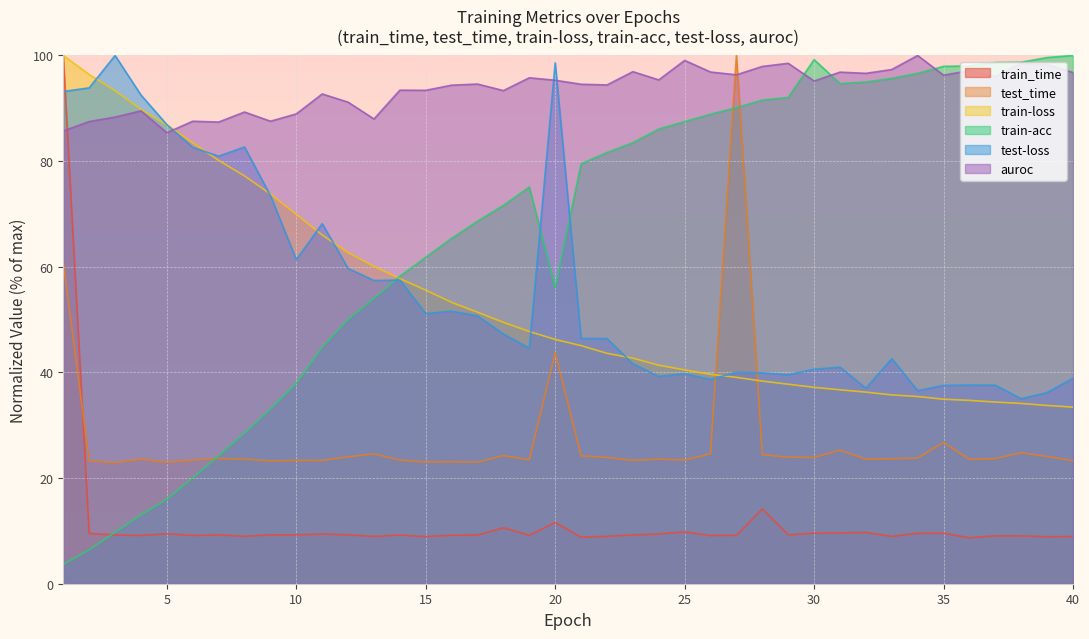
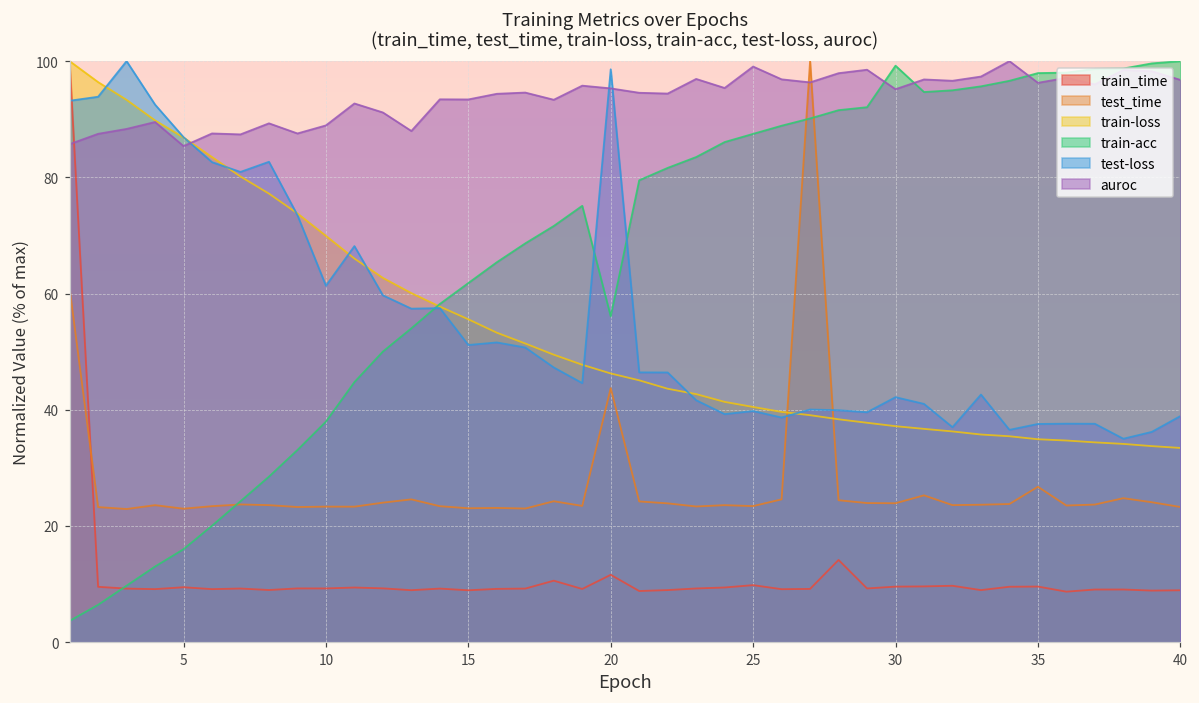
test-loss, 30: 41 -> 42
